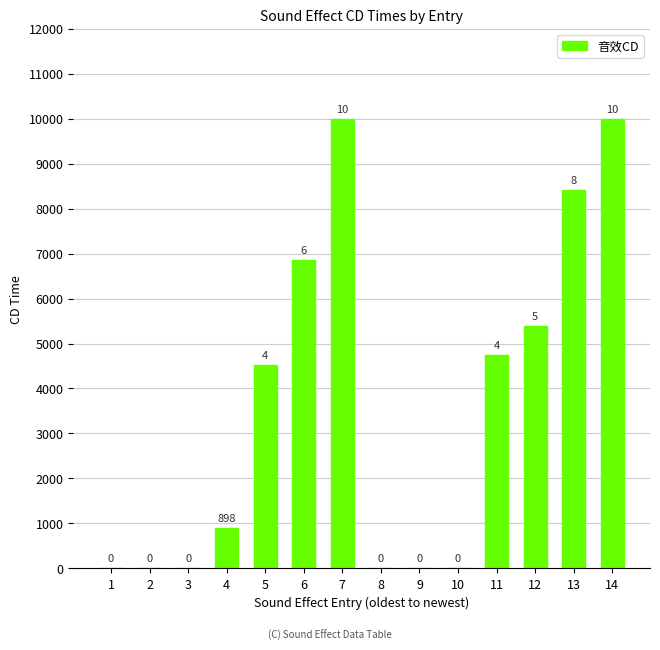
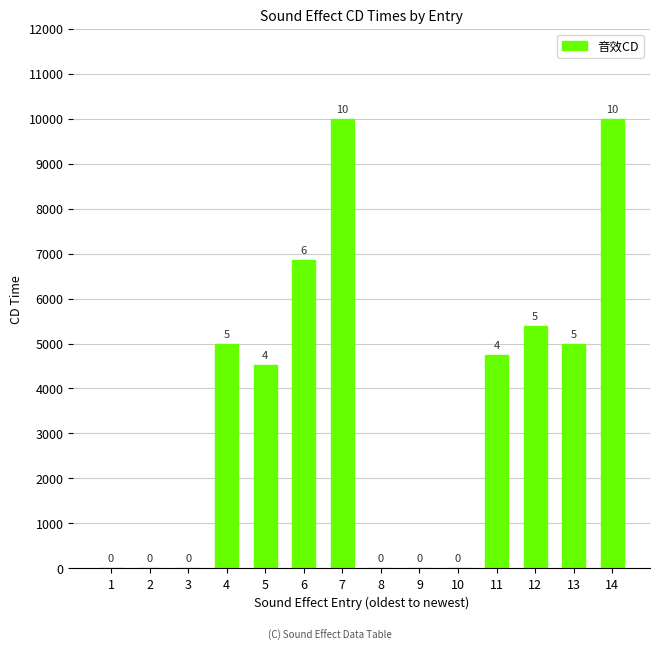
4: 898 -> 5
13: 8 -> 5
